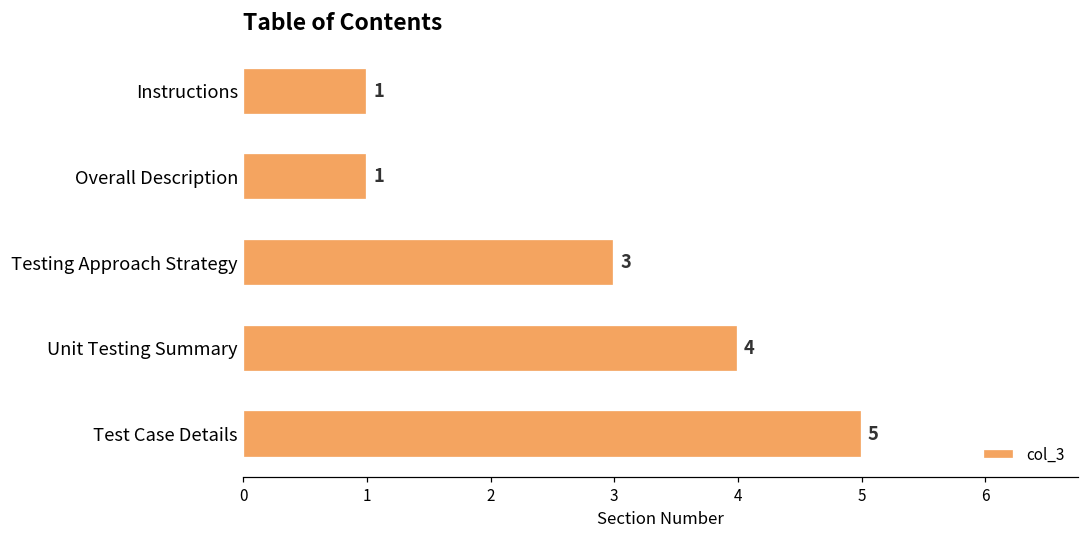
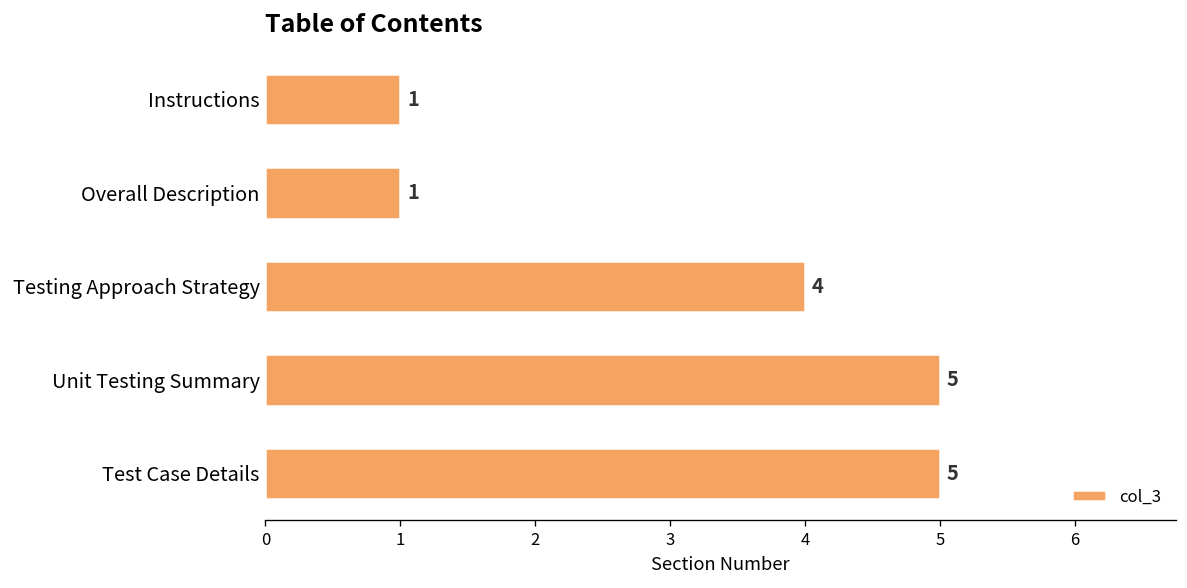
Testing Approach Strategy: 3 -> 4
Unit Testing Summary: 4 -> 5
